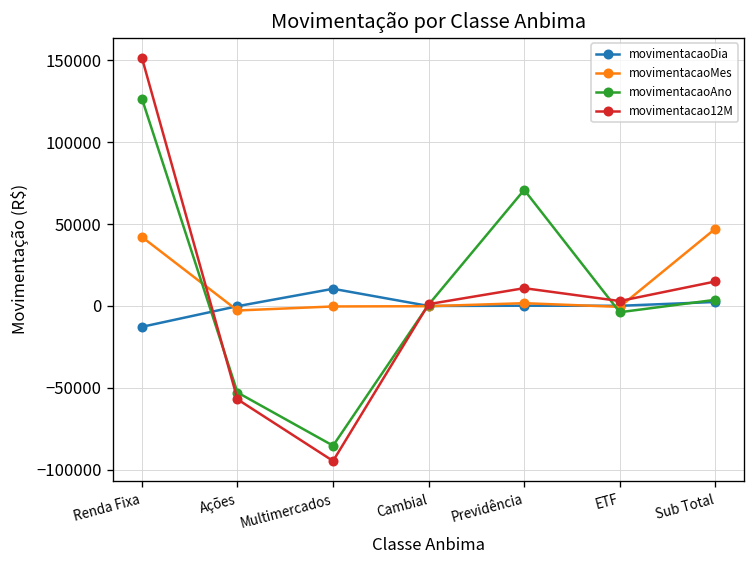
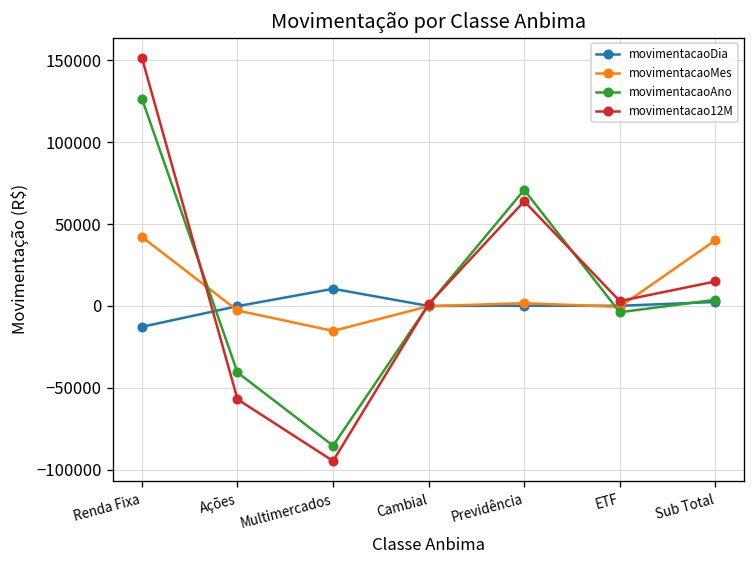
movimentacaoAno, Ações: -53000 -> -41000
movimentacaoMes, Multimercados: 0 -> -15000
movimentacao12M, Previdência: 11000 -> 64000
movimentacaoMes, Sub Total: 47000 -> 40000
